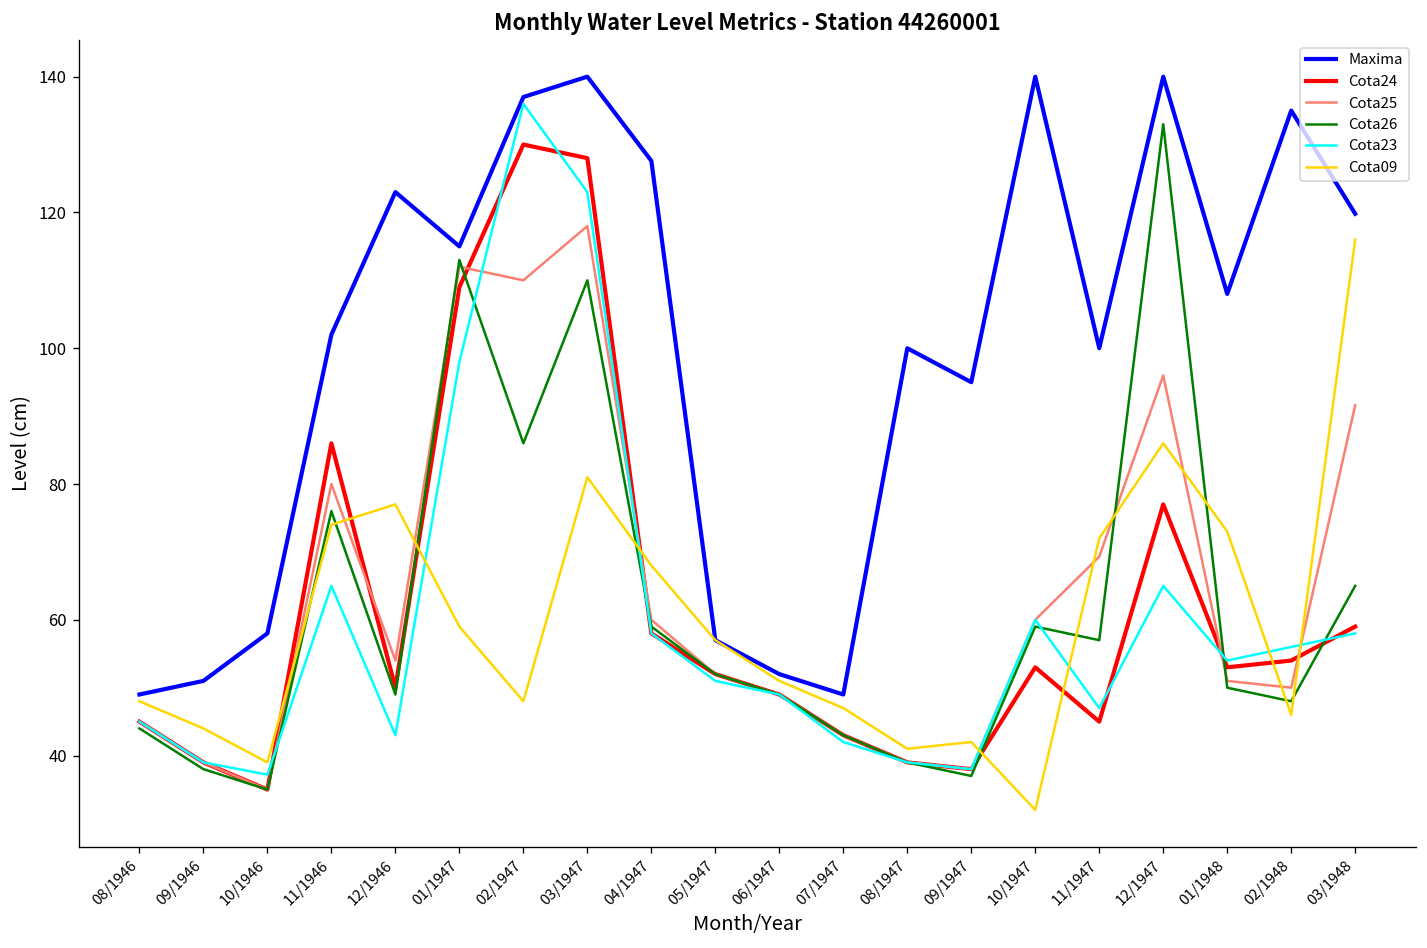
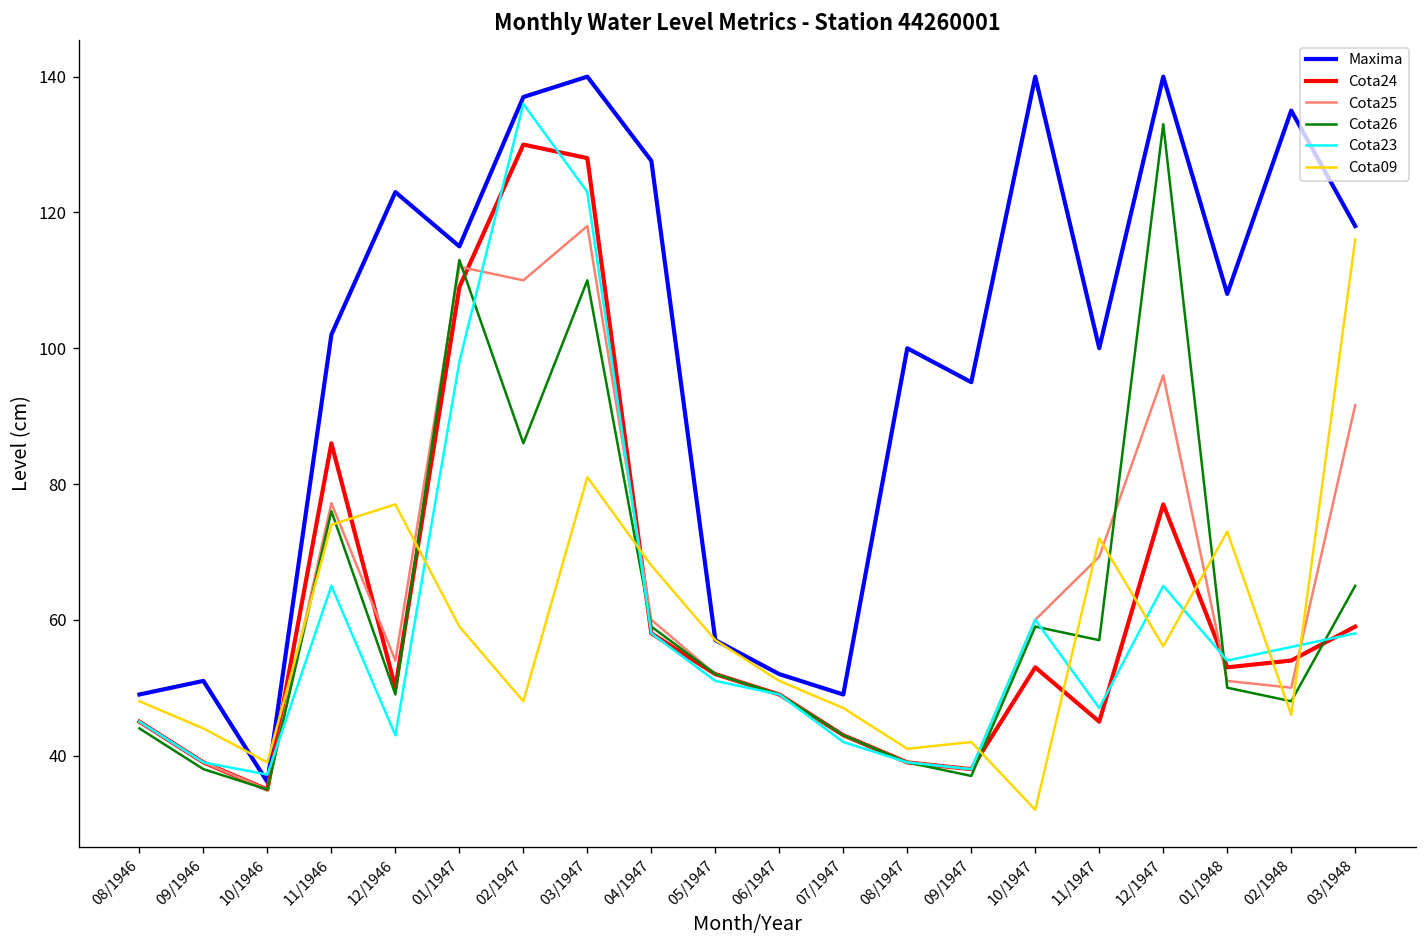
Maxima, 10/1946: 58 -> 36
Cota25, 11/1946: 80 -> 77
Cota09, 12/1947: 86 -> 56
Maxima, 03/1948: 120 -> 118
